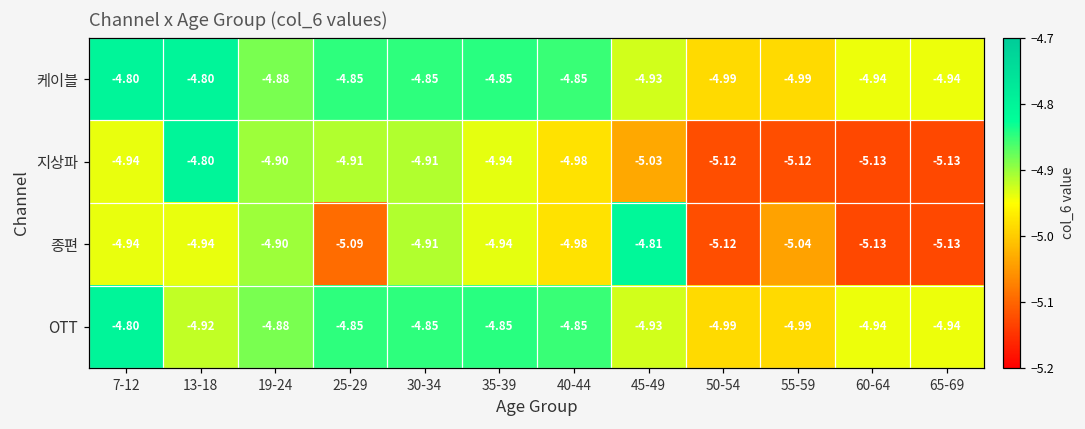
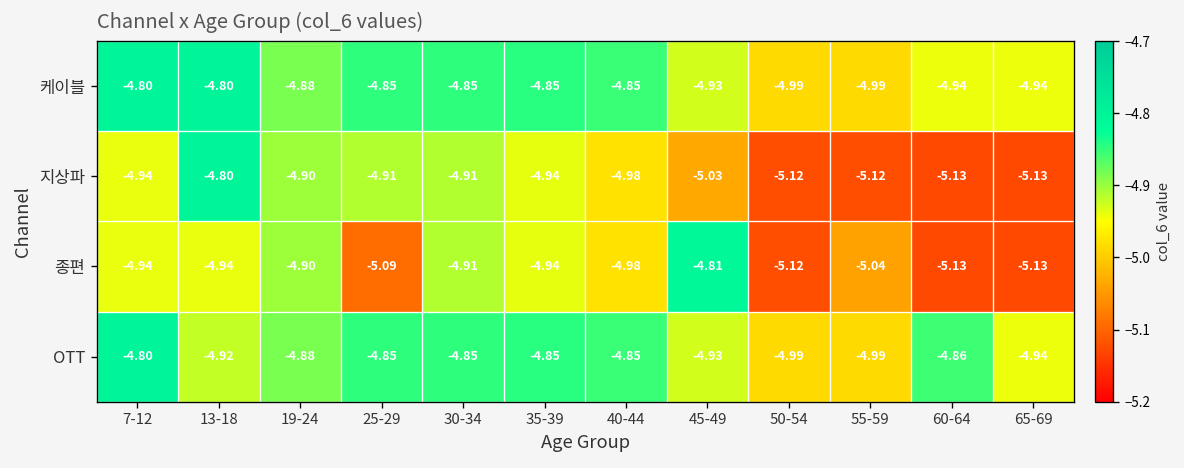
OTT, 60-64: -4.94 -> -4.86
